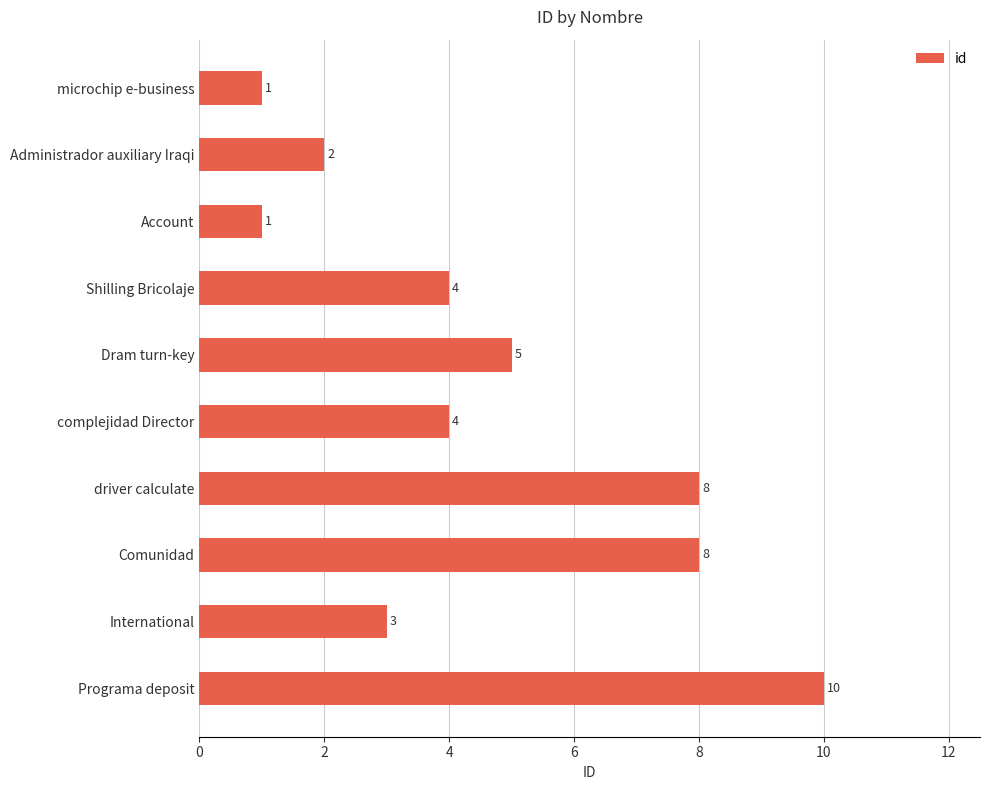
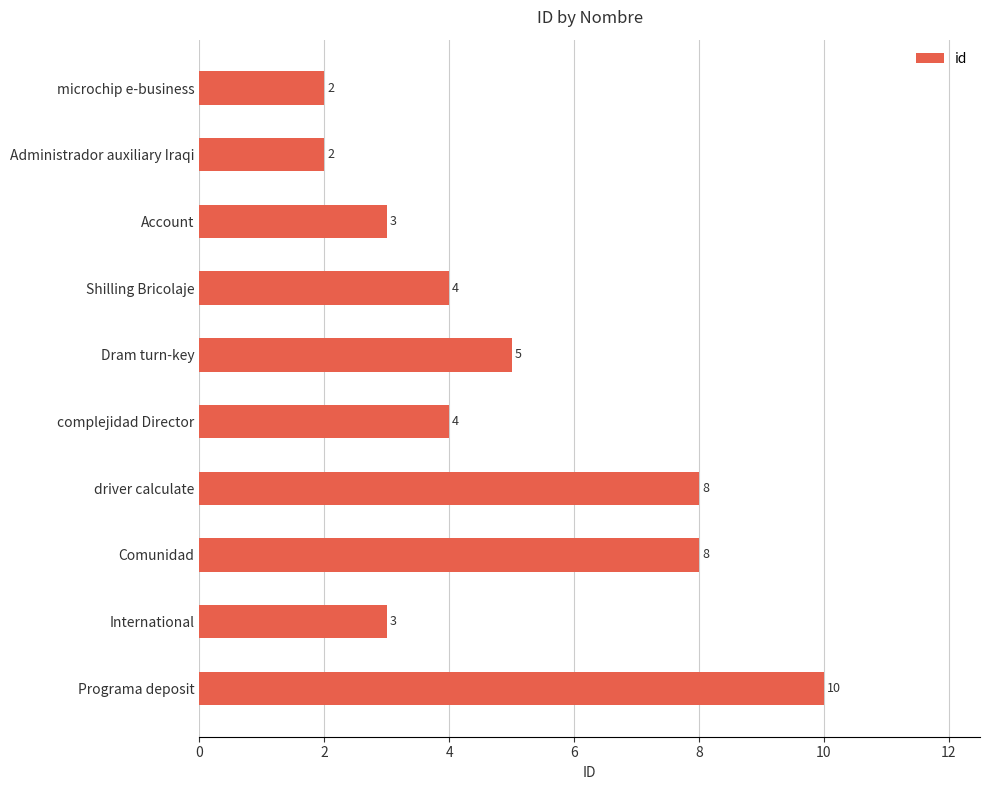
microchip e-business: 1 -> 2
Account: 1 -> 3
